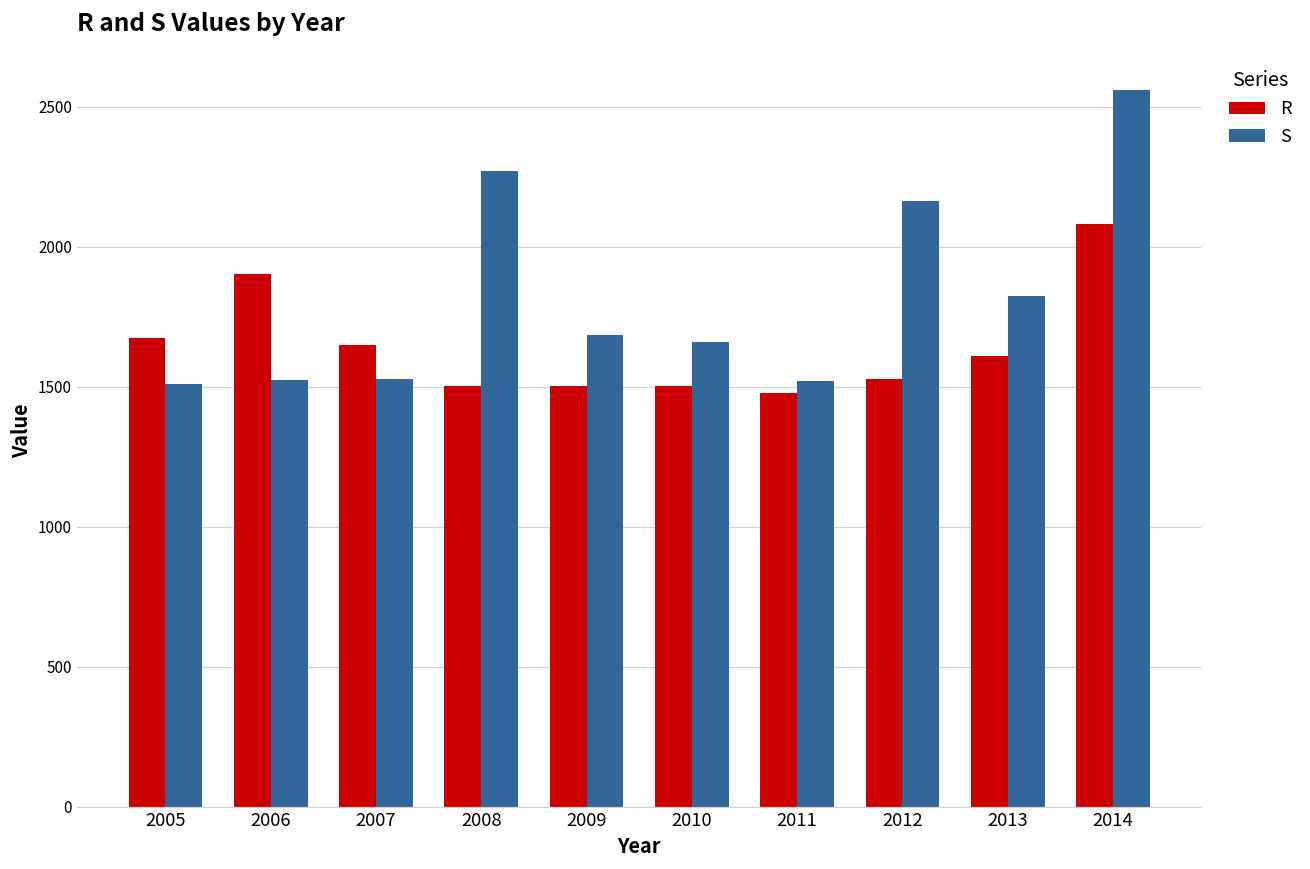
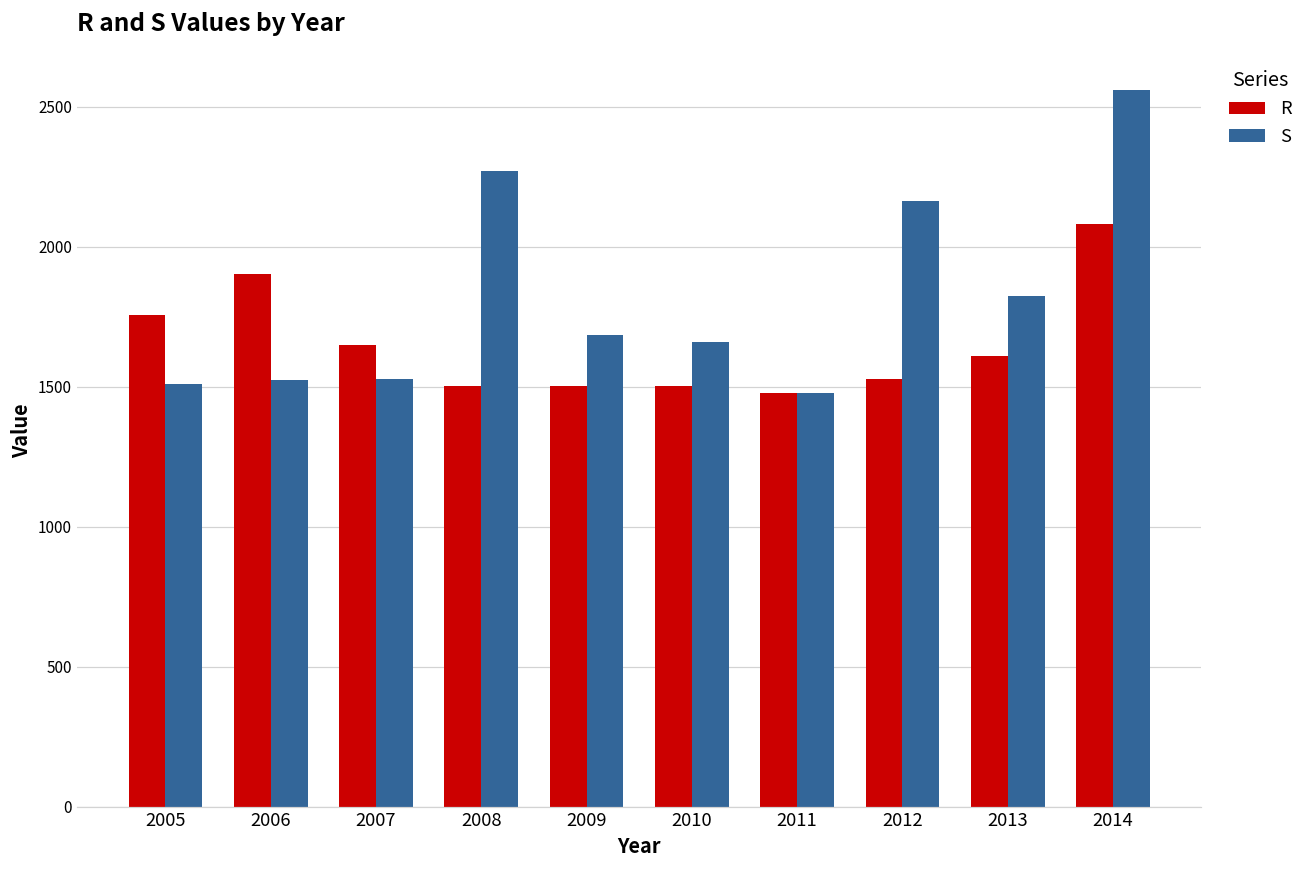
R, 2005: 1680 -> 1760
S, 2011: 1520 -> 1480
